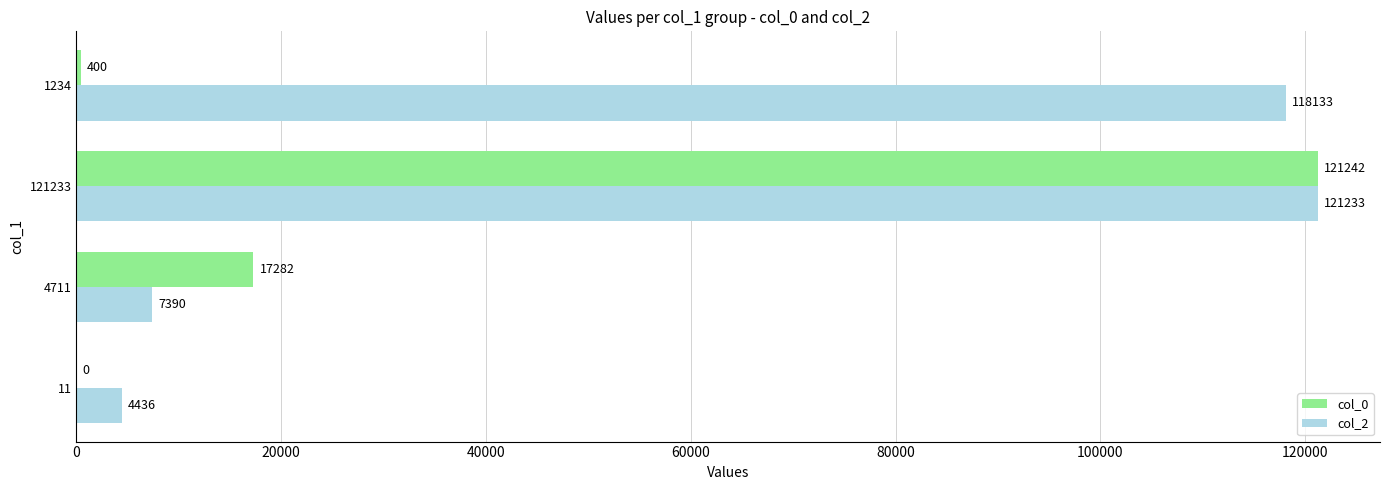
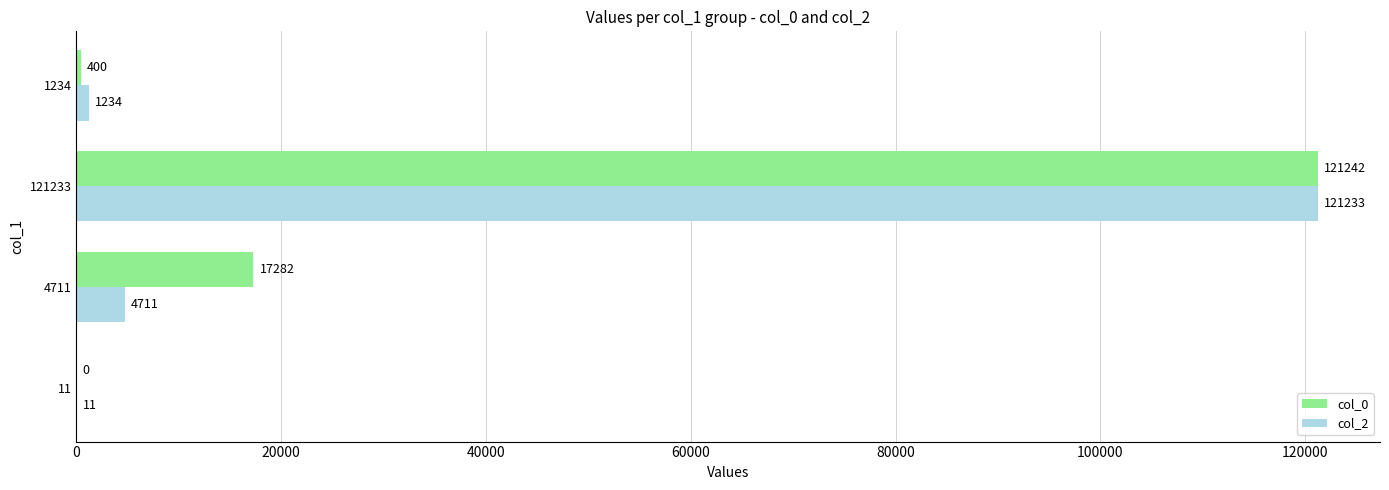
col_2, 1234: 118133 -> 1234
col_2, 4711: 7390 -> 4711
col_2, 11: 4436 -> 11
